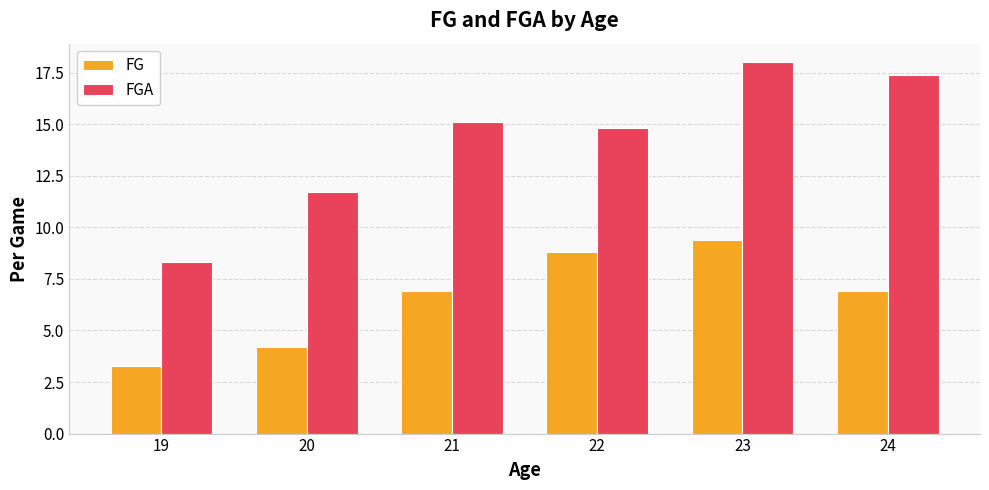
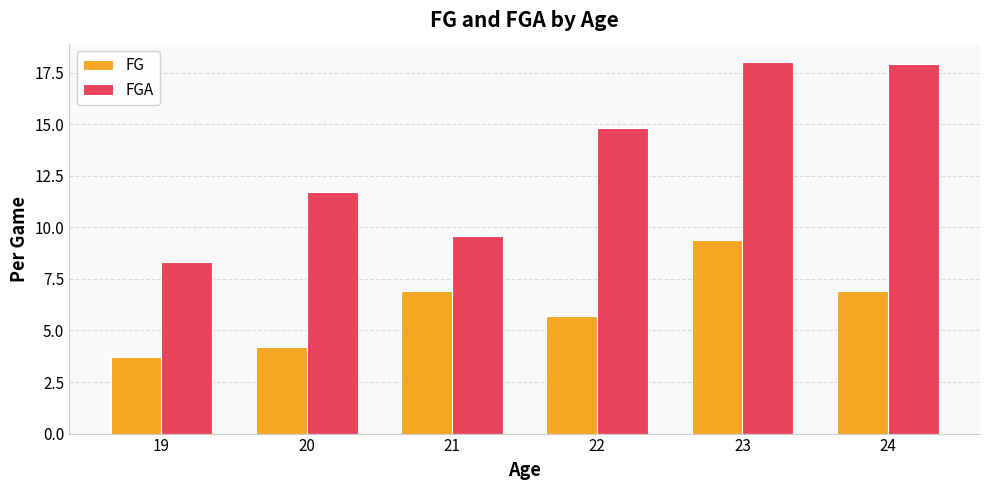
FG, 19: 3.3 -> 3.7
FGA, 21: 15.1 -> 9.6
FG, 22: 8.8 -> 5.7
FGA, 24: 17.4 -> 17.9
